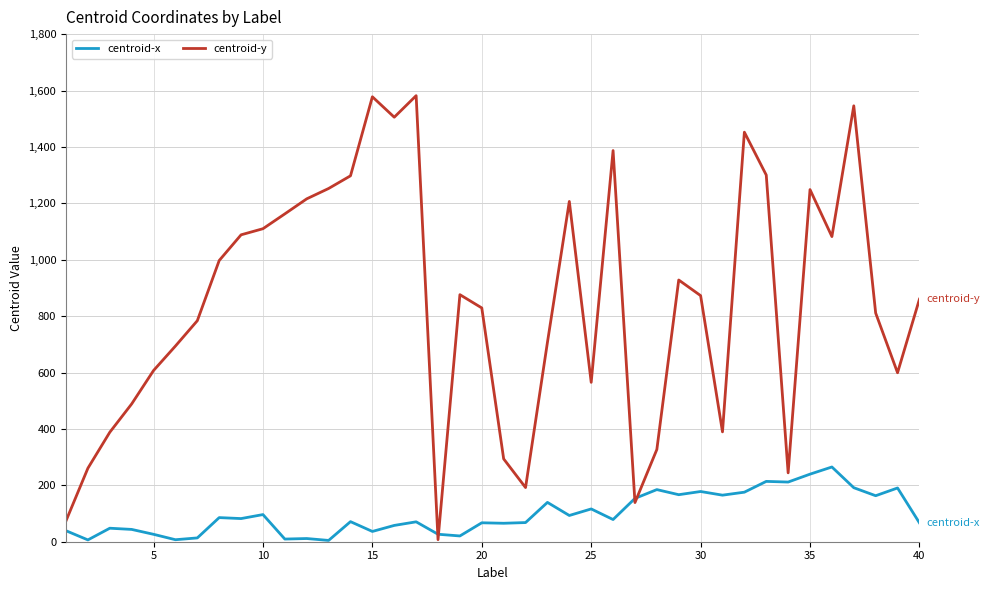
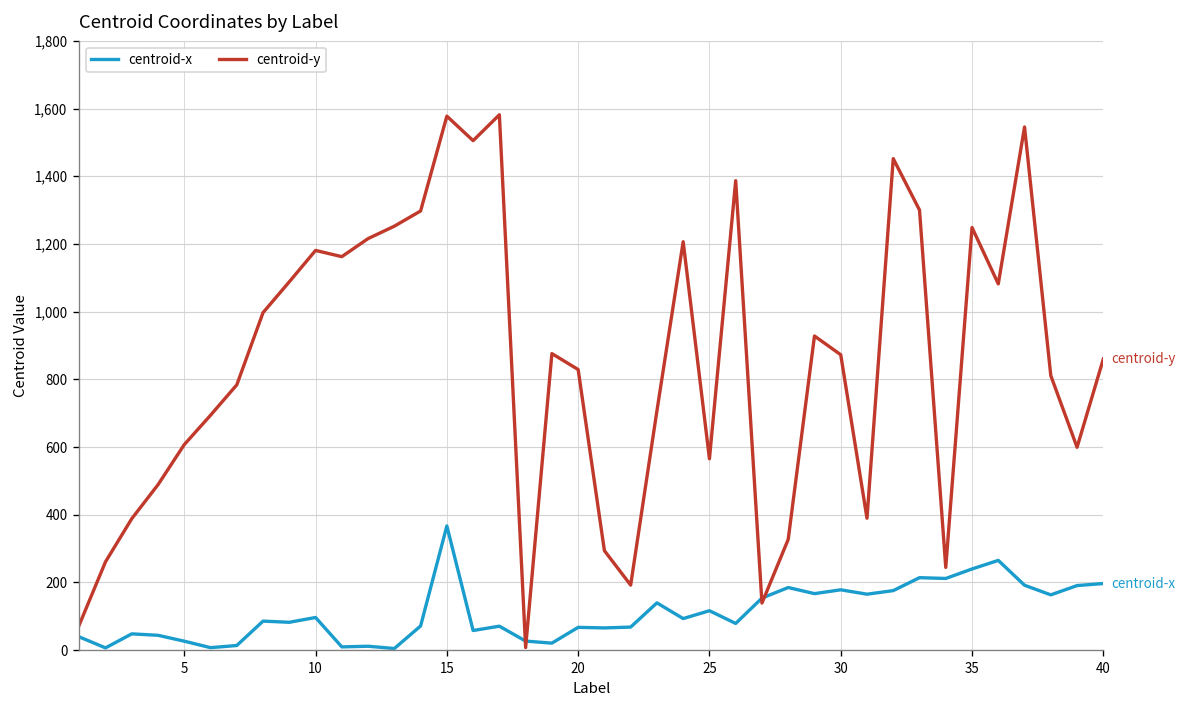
centroid-y, 10: 1,110 -> 1,180
centroid-x, 15: 40 -> 370
centroid-x, 40: 70 -> 200
